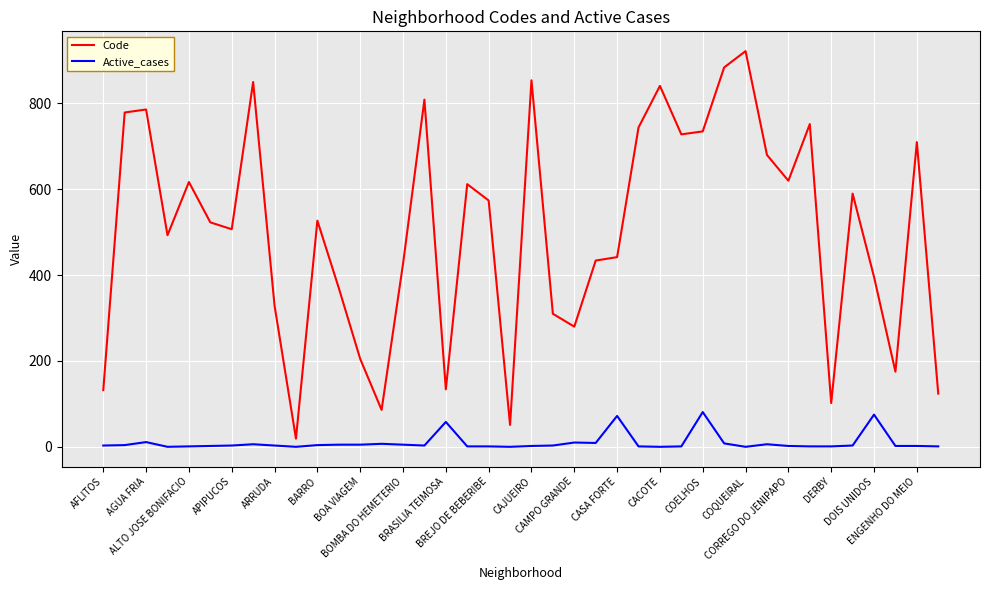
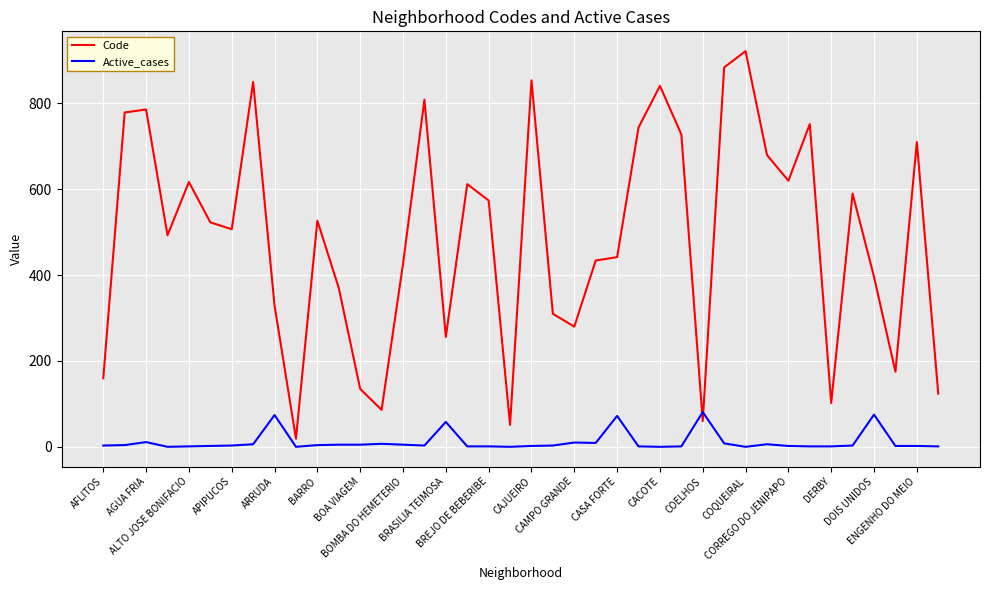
Code, AFLITOS: 130 -> 160
Active_cases, ARRUDA: 0 -> 70
Code, BOA VIAGEM: 210 -> 140
Code, BRASILIA TEIMOSA: 130 -> 260
Code, COELHOS: 740 -> 60
